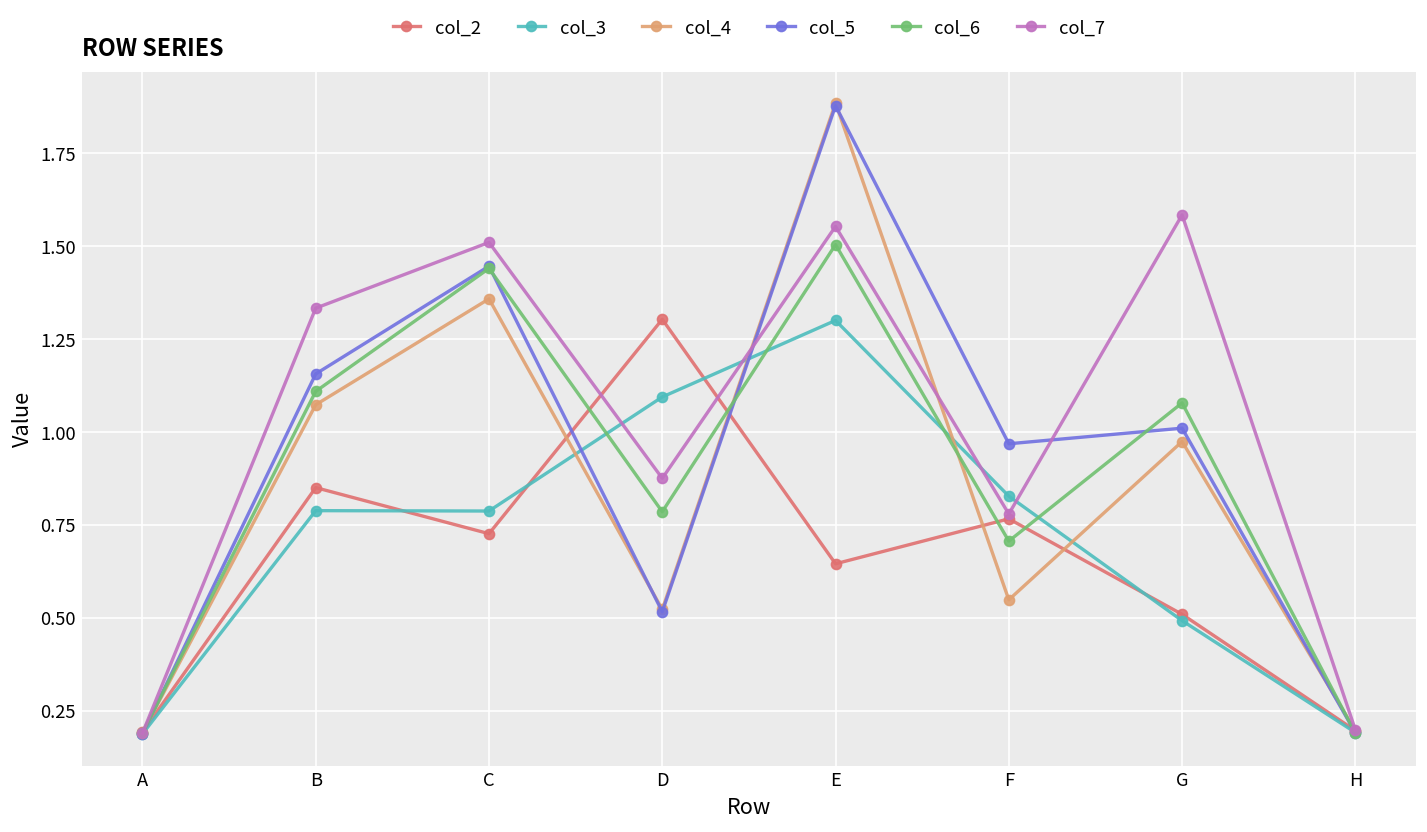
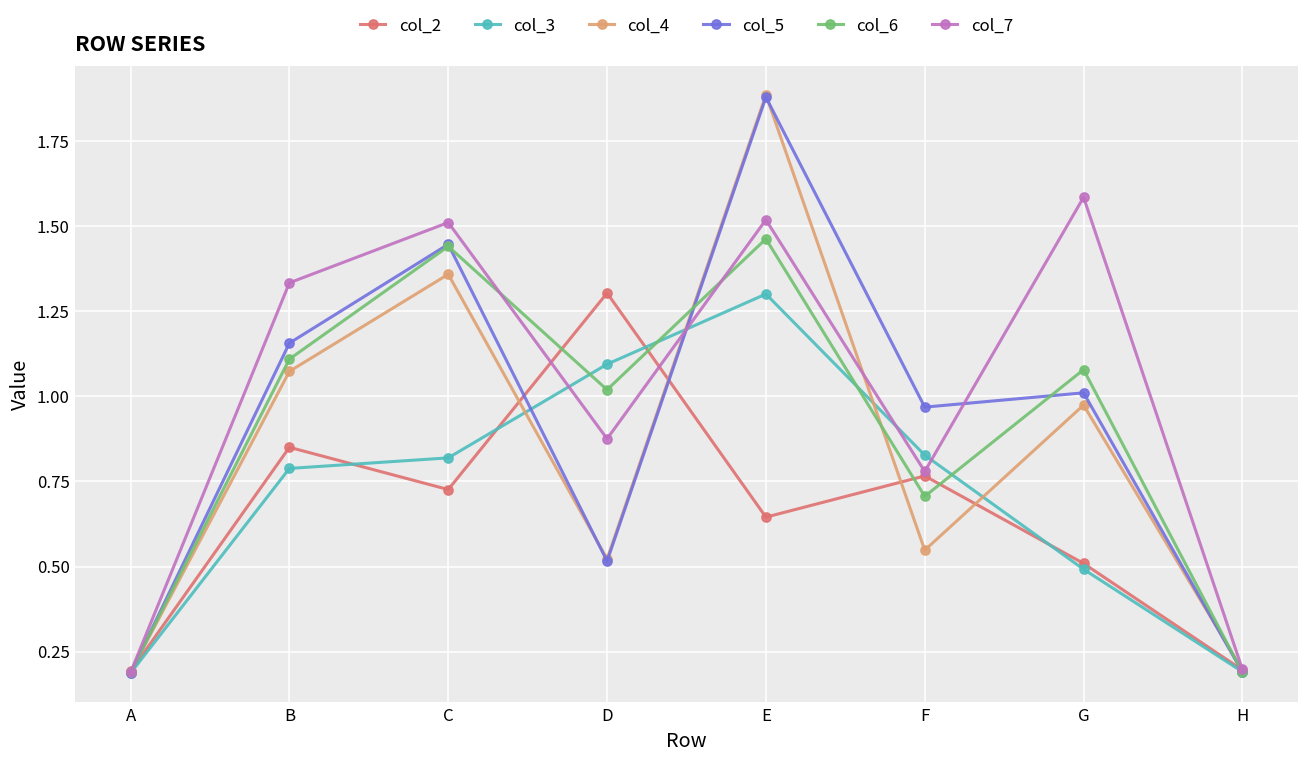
col_3, C: 0.79 -> 0.82
col_6, D: 0.79 -> 1.02
col_6, E: 1.50 -> 1.46
col_7, E: 1.55 -> 1.52
